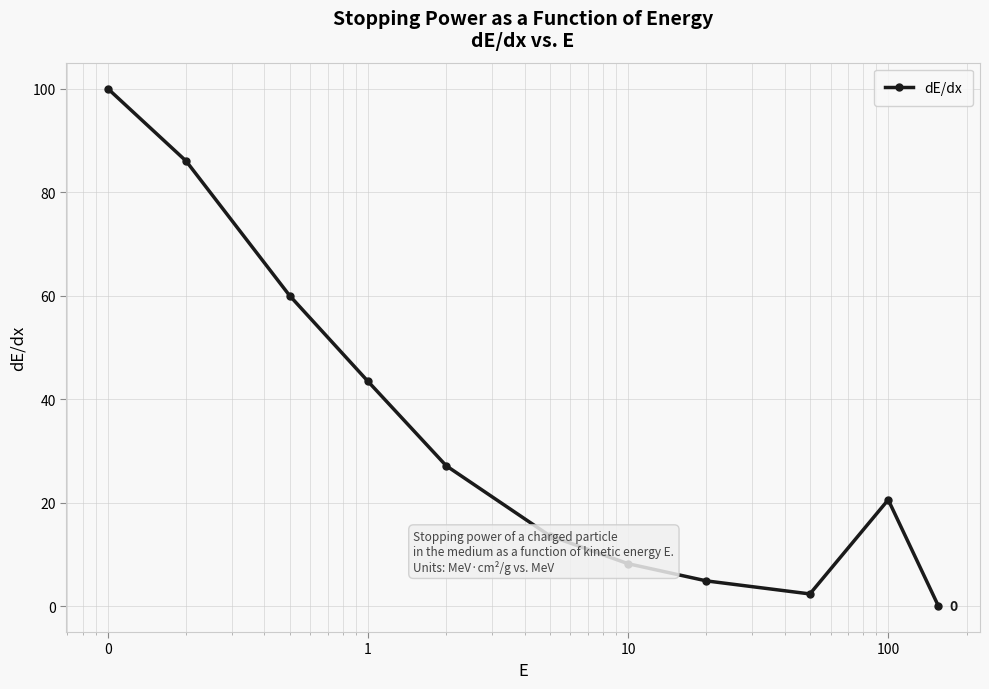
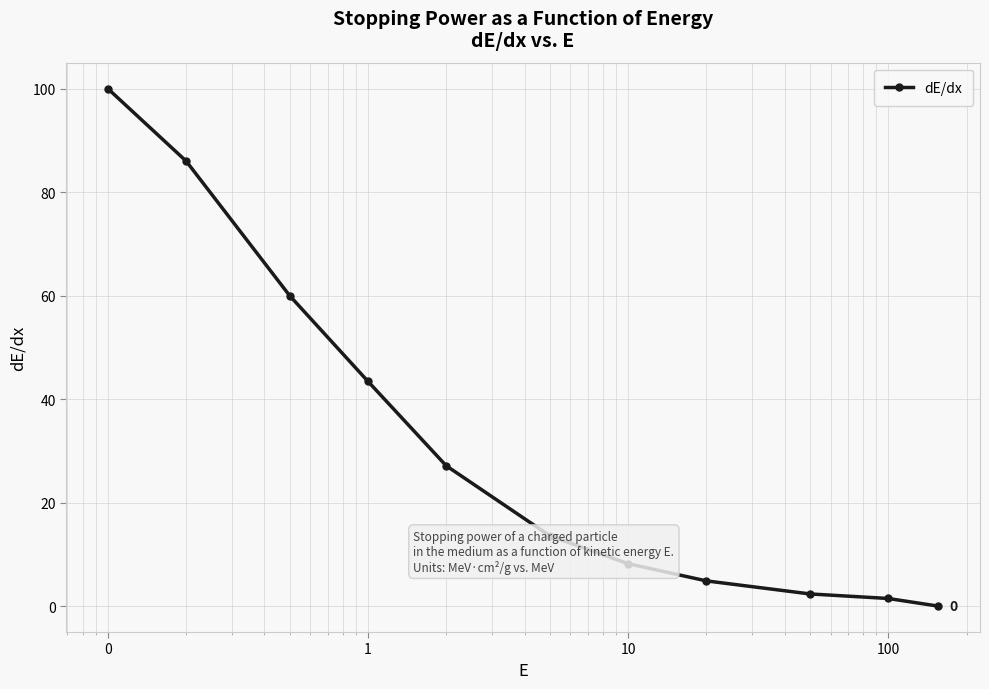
100: 21 -> 1
